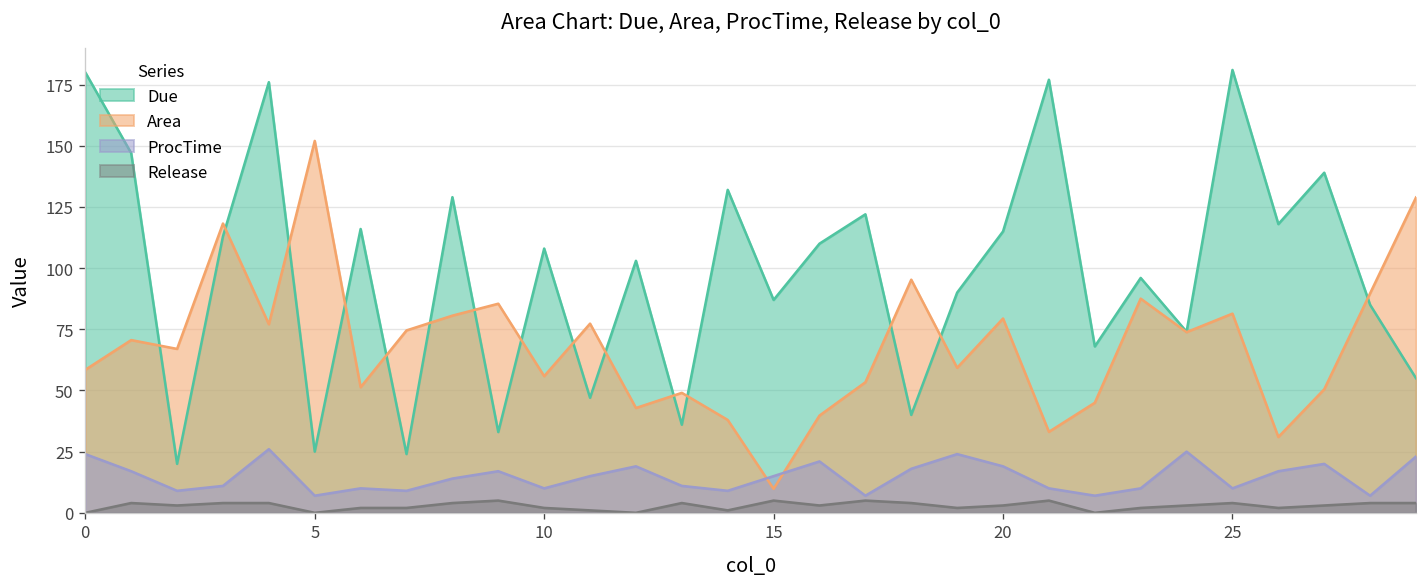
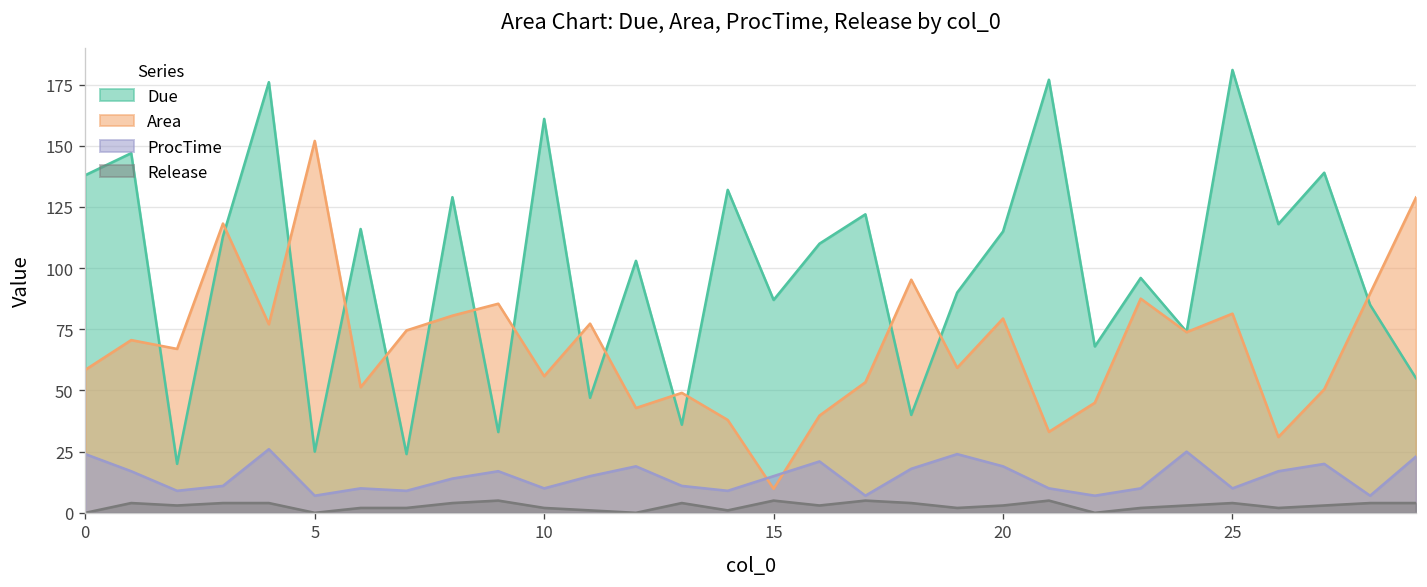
Due, 0: 180 -> 138
Due, 10: 108 -> 161
